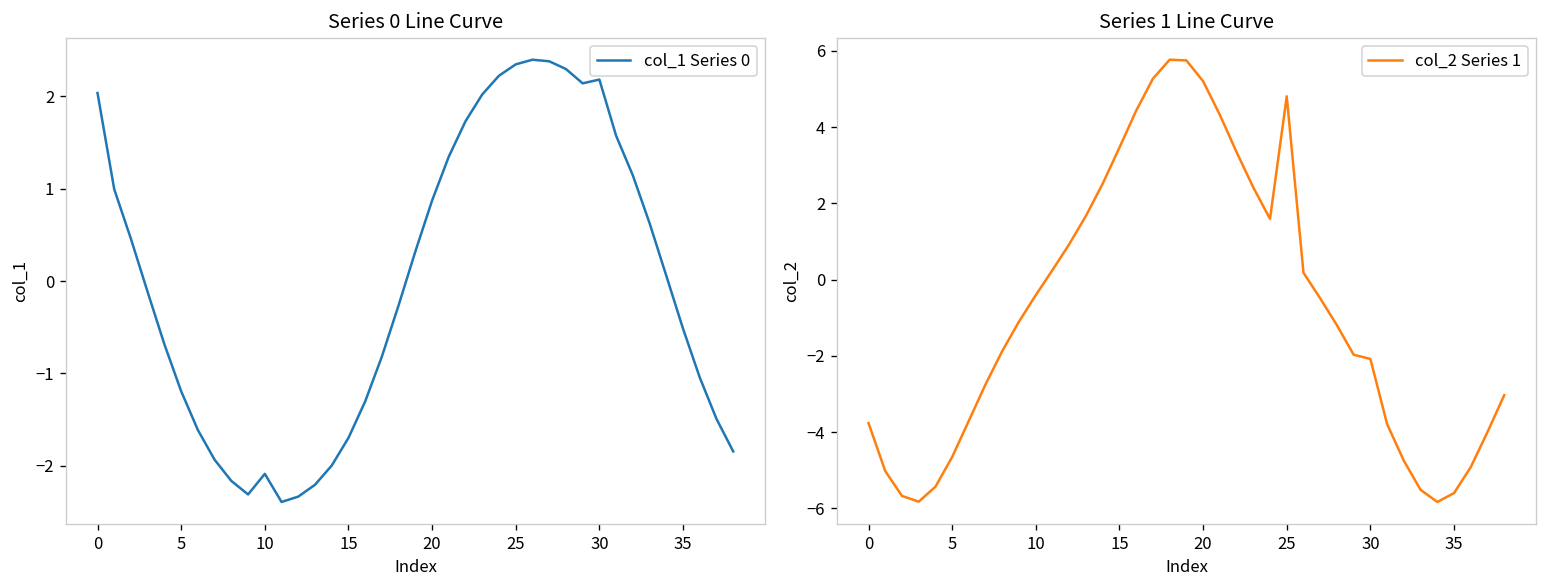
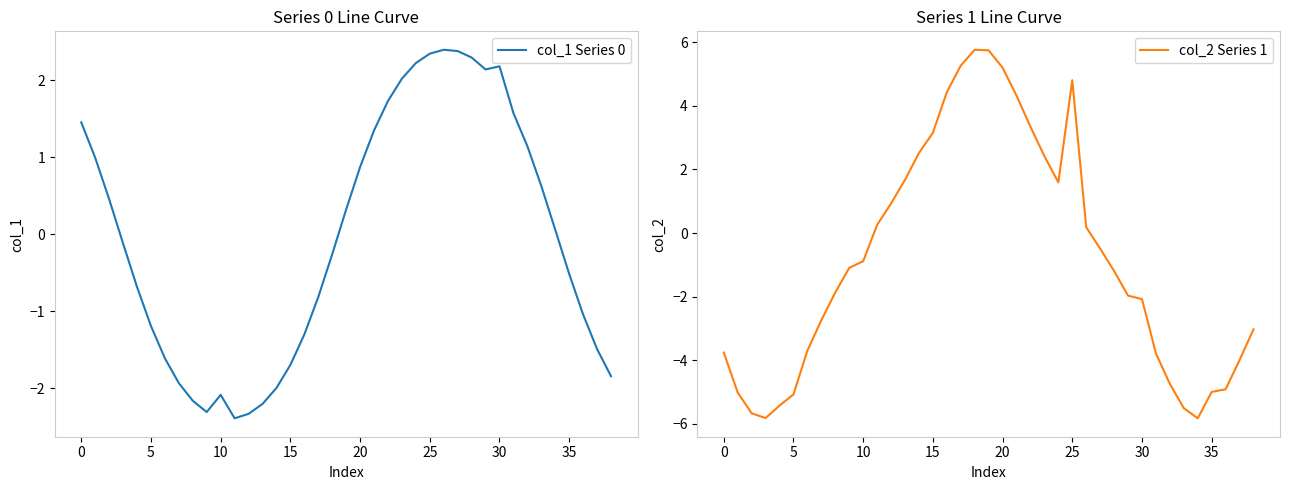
Series 0 Line Curve, 0: 2.0 -> 1.5
Series 1 Line Curve, 5: -4.7 -> -5.1
Series 1 Line Curve, 10: -0.4 -> -0.9
Series 1 Line Curve, 15: 3.5 -> 3.2
Series 1 Line Curve, 35: -5.6 -> -5.0
